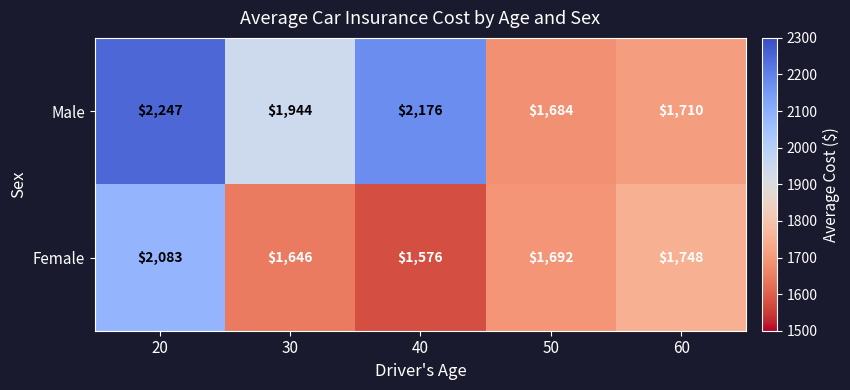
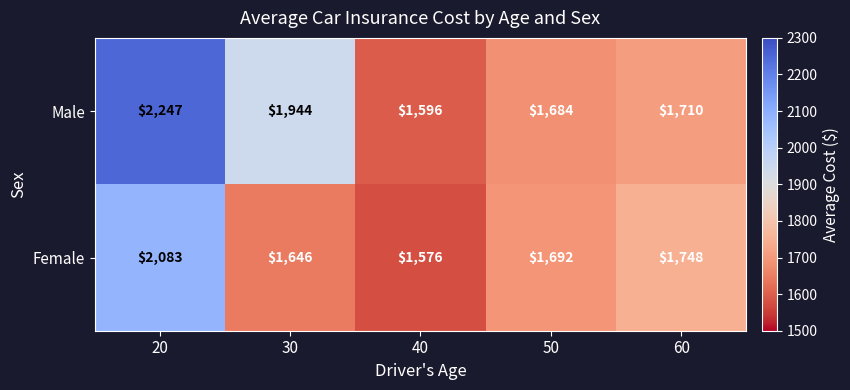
Male, 40: $2,176 -> $1,596
